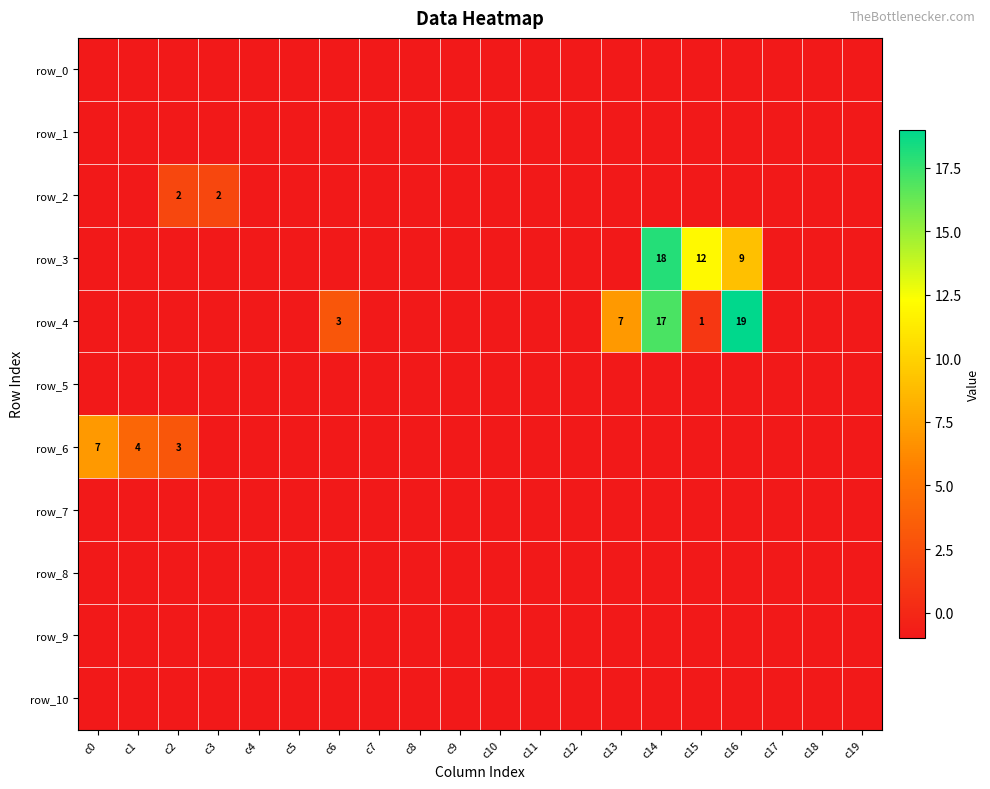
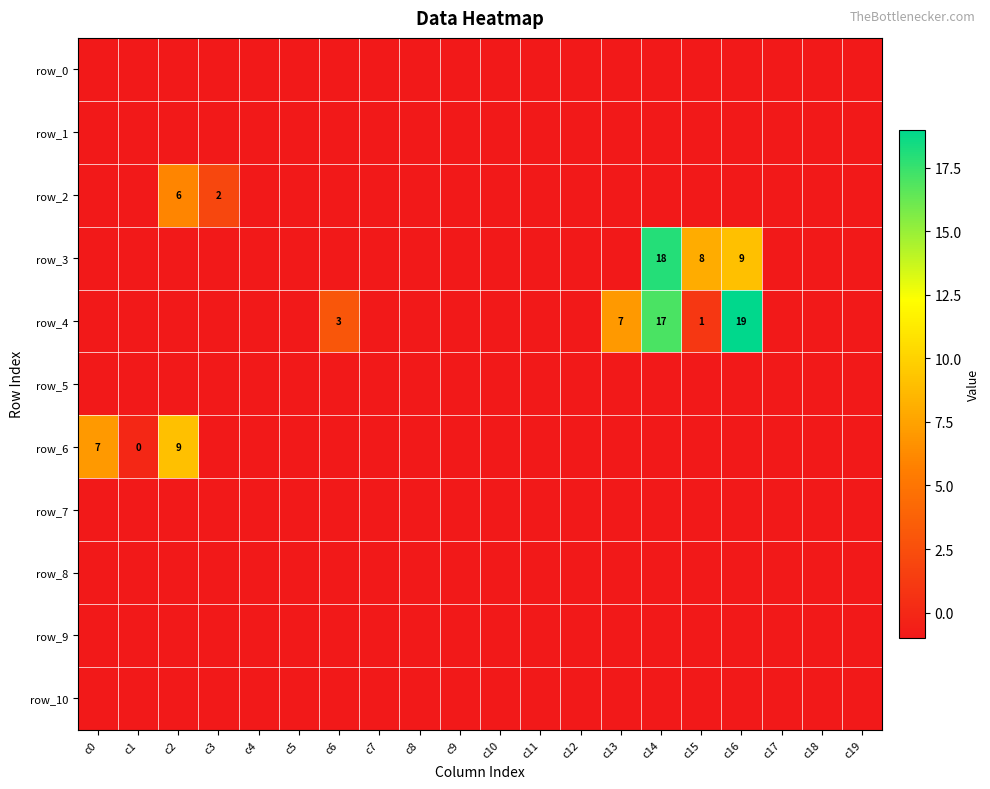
row_2, c2: 2 -> 6
row_3, c15: 12 -> 8
row_6, c1: 4 -> 0
row_6, c2: 3 -> 9
